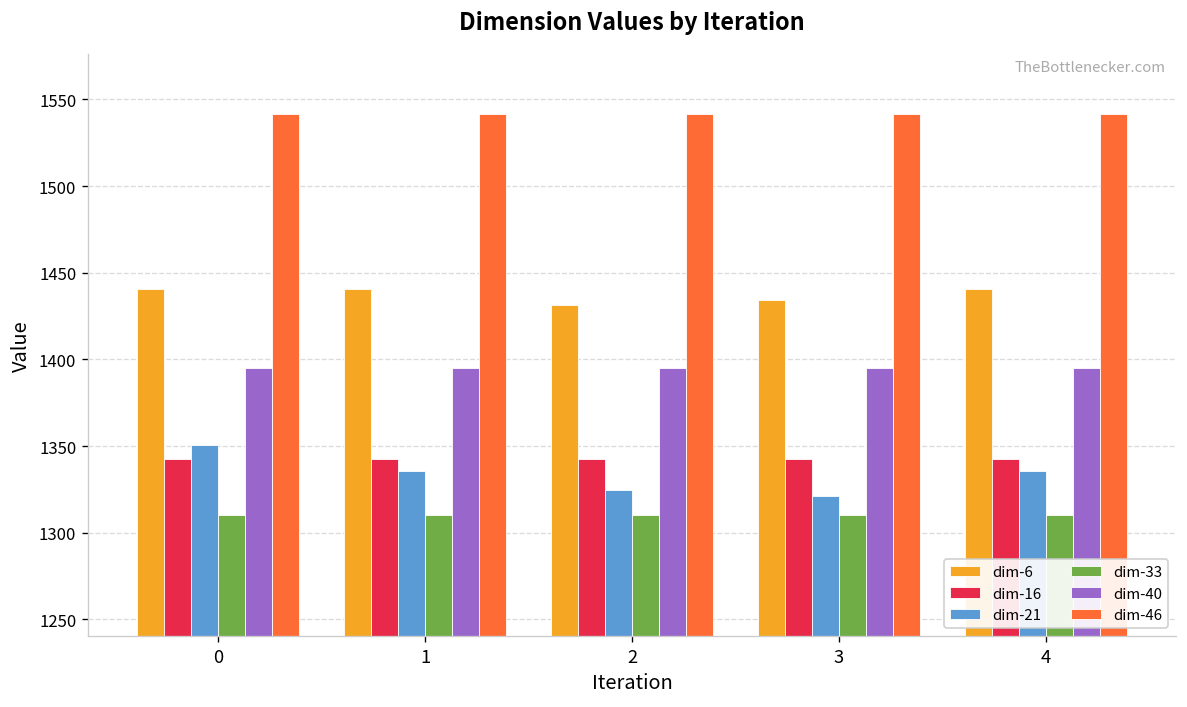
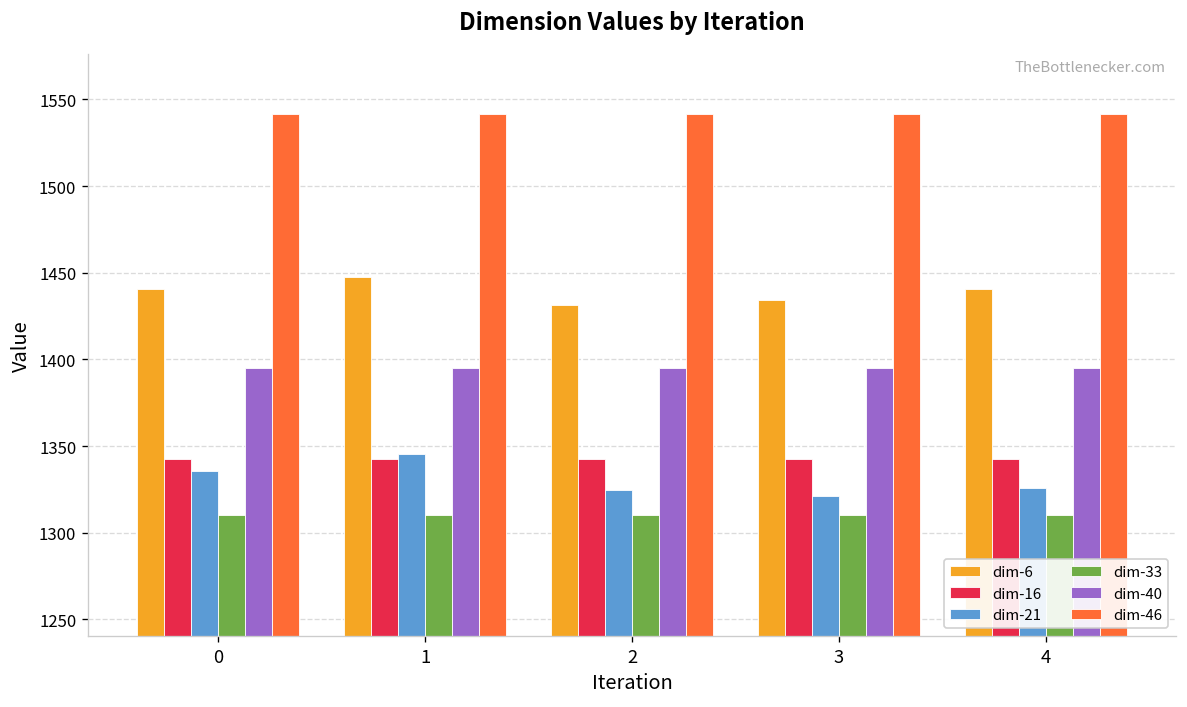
dim-21, 0: 1350 -> 1336
dim-6, 1: 1440 -> 1447
dim-21, 1: 1336 -> 1345
dim-21, 4: 1336 -> 1326
